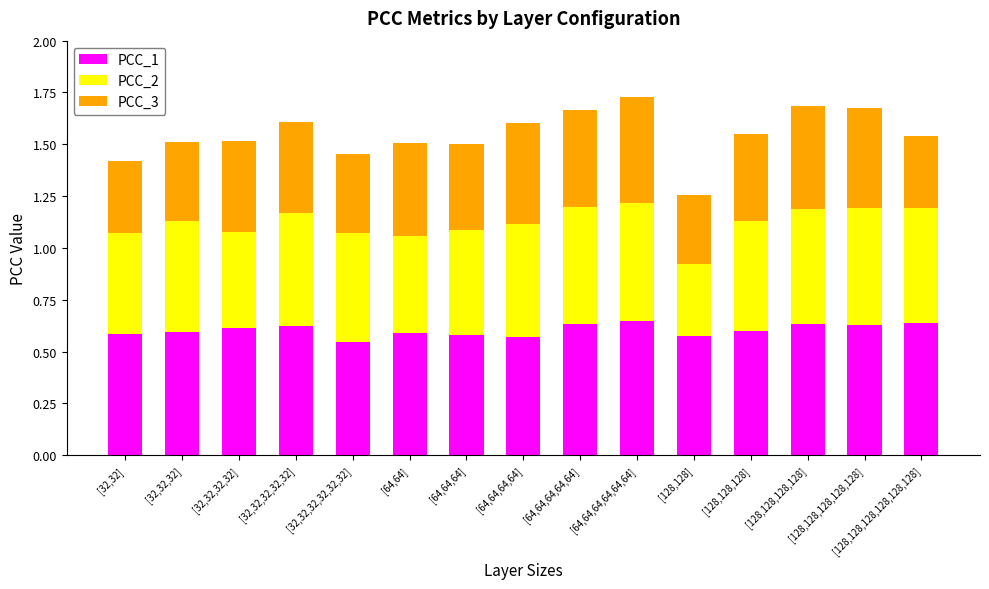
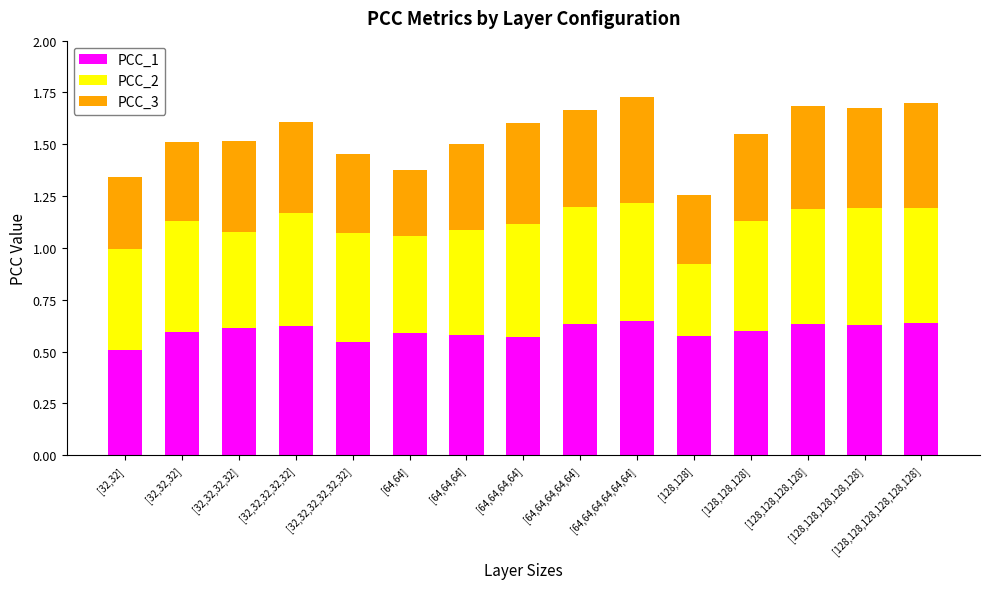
PCC_1, [32,32]: 0.58 -> 0.51
PCC_3, [64,64]: 0.44 -> 0.32
PCC_3, [128,128,128,128,128,128]: 0.35 -> 0.50
